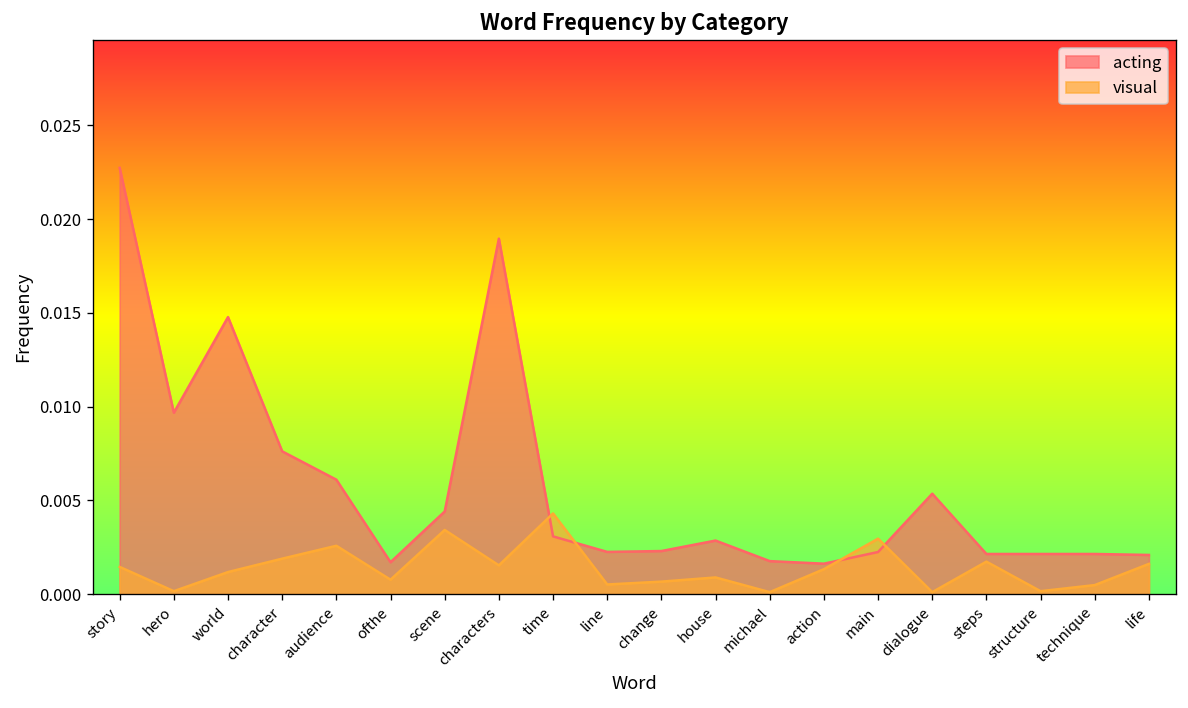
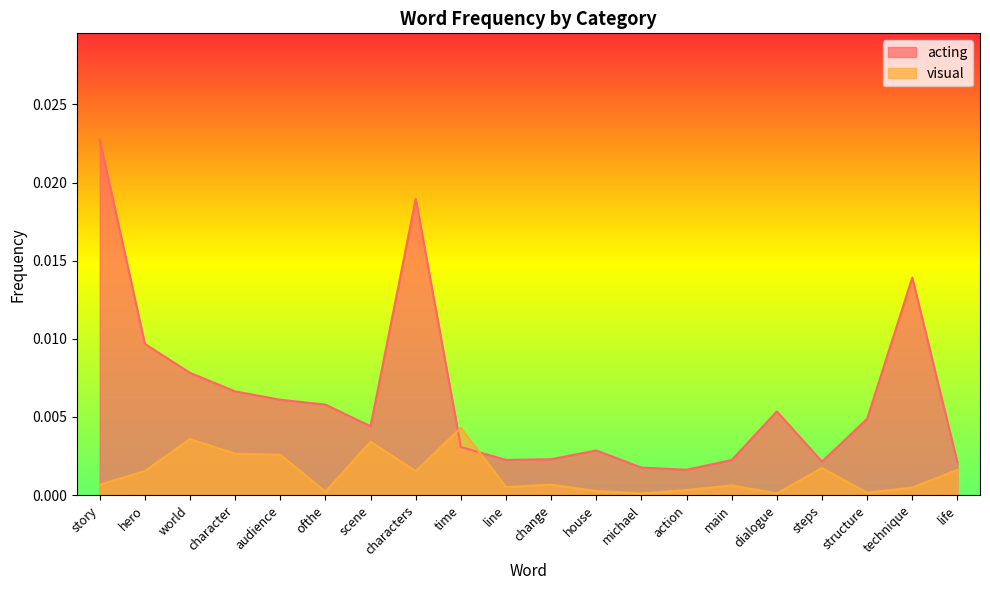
visual, story: 0.0014 -> 0.0007
visual, hero: 0.0002 -> 0.0015
acting, world: 0.0148 -> 0.0078
visual, world: 0.0012 -> 0.0036
acting, character: 0.0076 -> 0.0066
visual, character: 0.0019 -> 0.0026
acting, ofthe: 0.0017 -> 0.0058
visual, ofthe: 0.0008 -> 0.0002
visual, house: 0.0009 -> 0.0003
visual, action: 0.0013 -> 0.0003
visual, main: 0.0030 -> 0.0006
acting, structure: 0.0021 -> 0.0049
acting, technique: 0.0021 -> 0.0139
